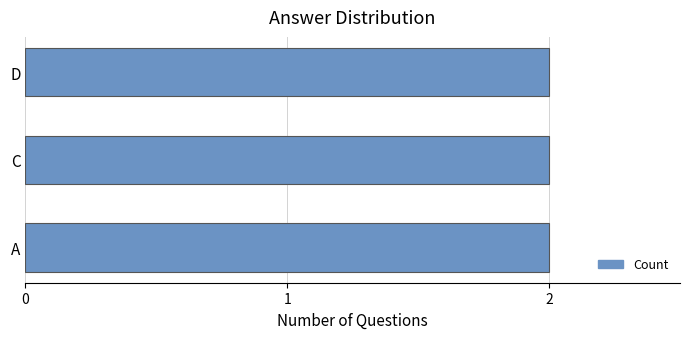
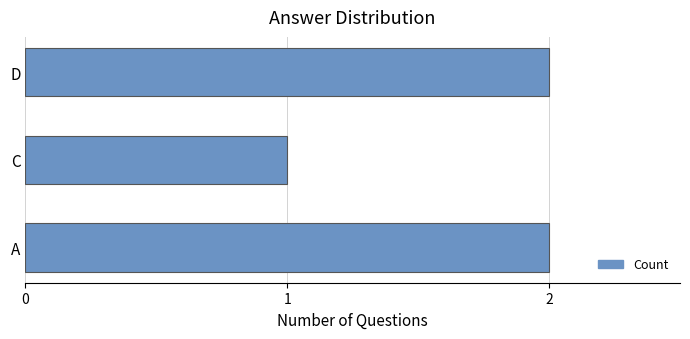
C: 2 -> 1
